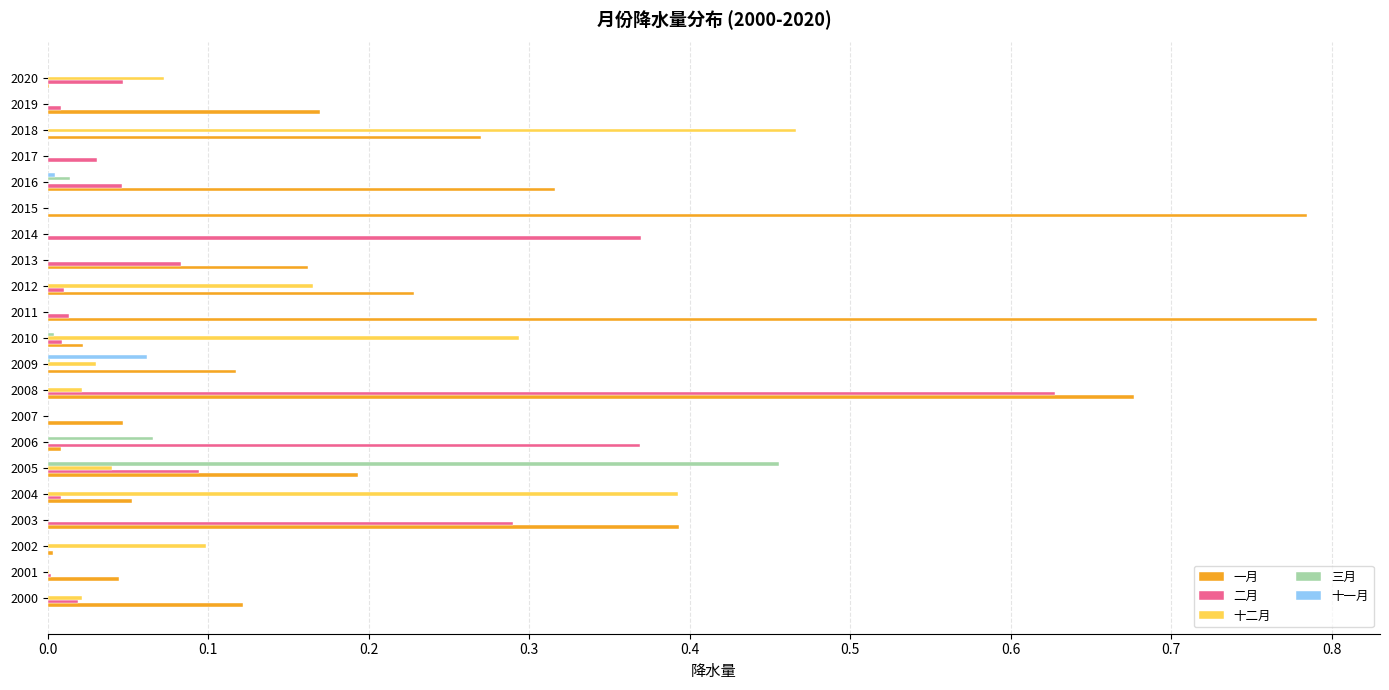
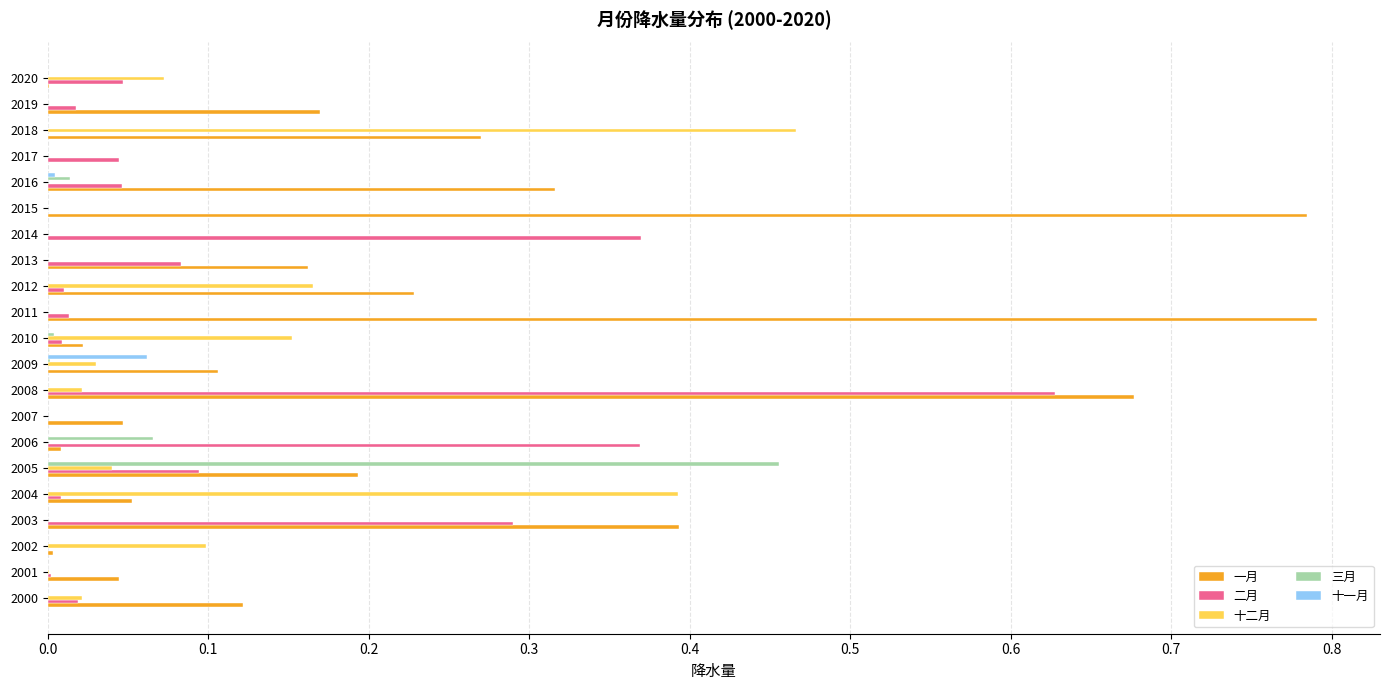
二月, 2019: 0.008 -> 0.018
二月, 2017: 0.031 -> 0.045
十二月, 2010: 0.293 -> 0.152
一月, 2009: 0.117 -> 0.106
